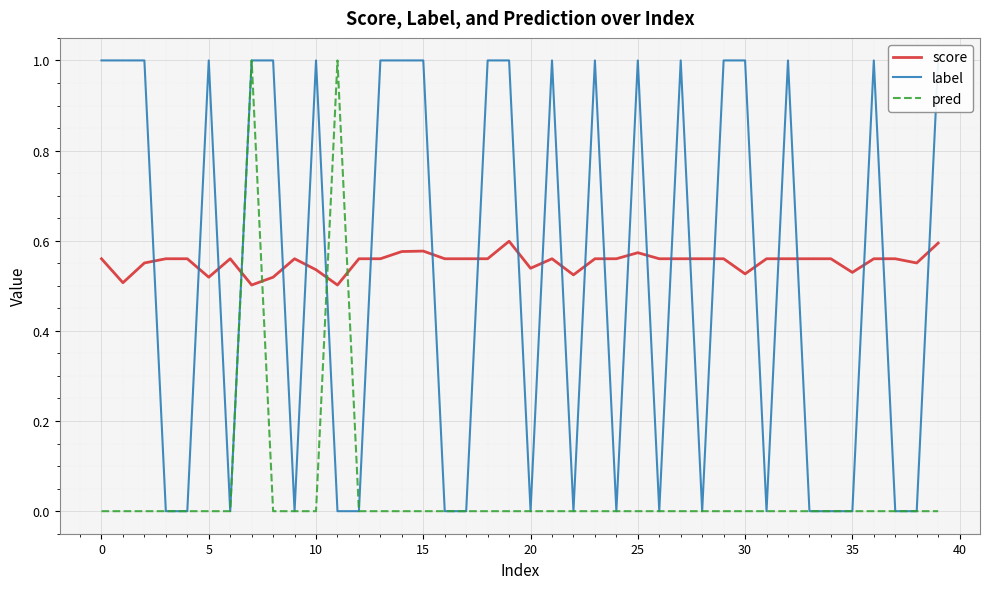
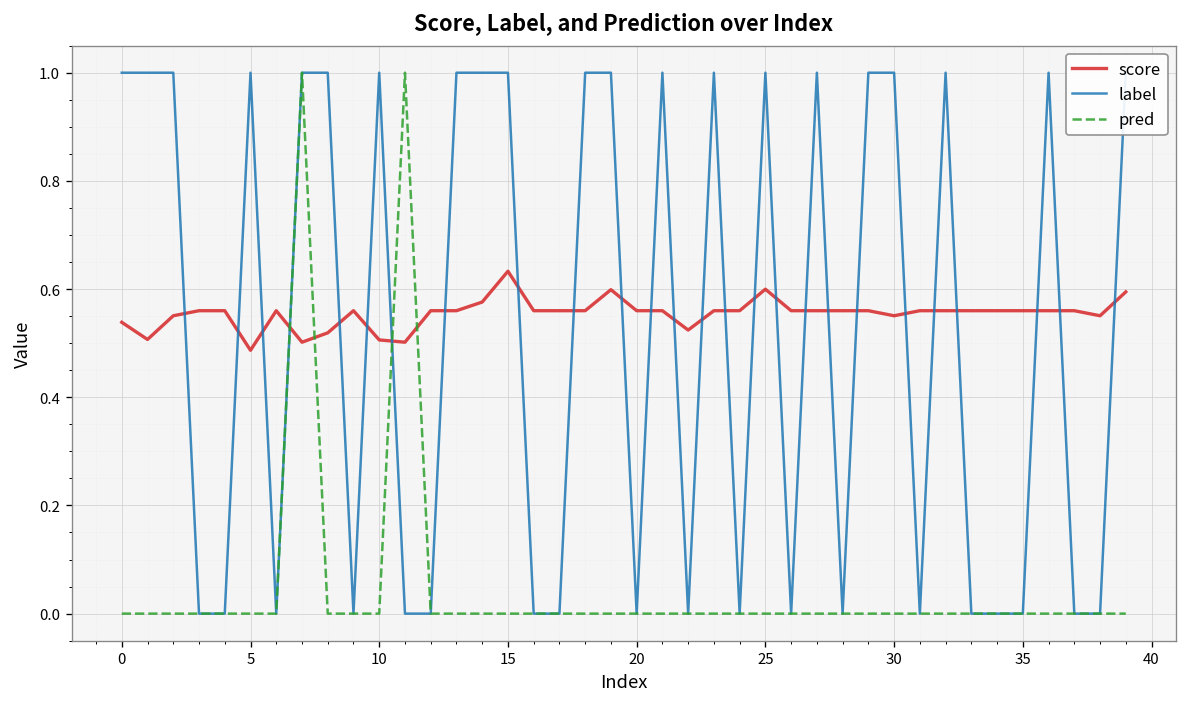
score, 0: 0.56 -> 0.54
score, 5: 0.52 -> 0.49
score, 10: 0.54 -> 0.51
score, 15: 0.58 -> 0.63
score, 20: 0.54 -> 0.56
score, 25: 0.57 -> 0.60
score, 30: 0.53 -> 0.55
score, 35: 0.53 -> 0.56
